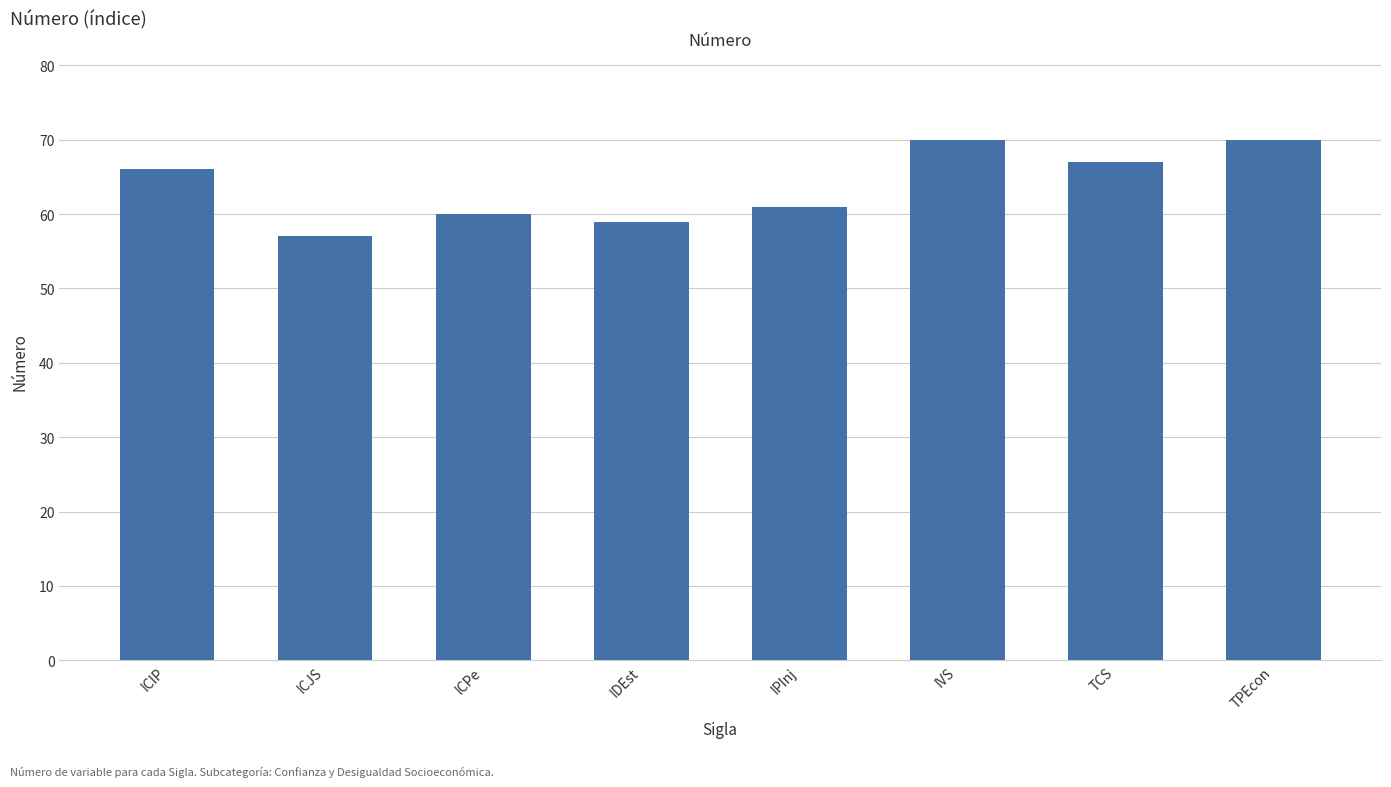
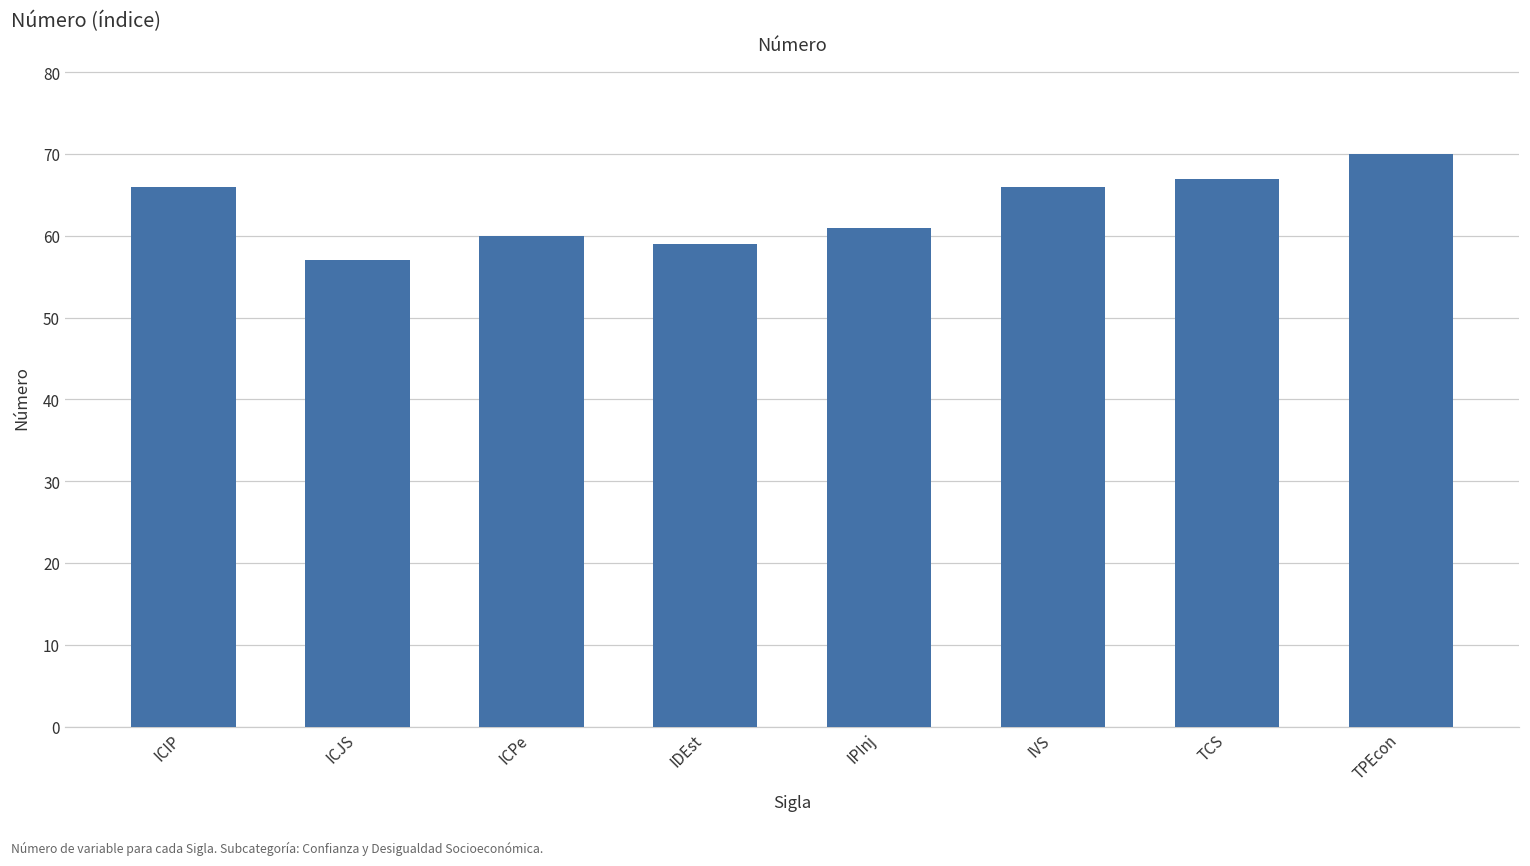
IVS: 70 -> 66
